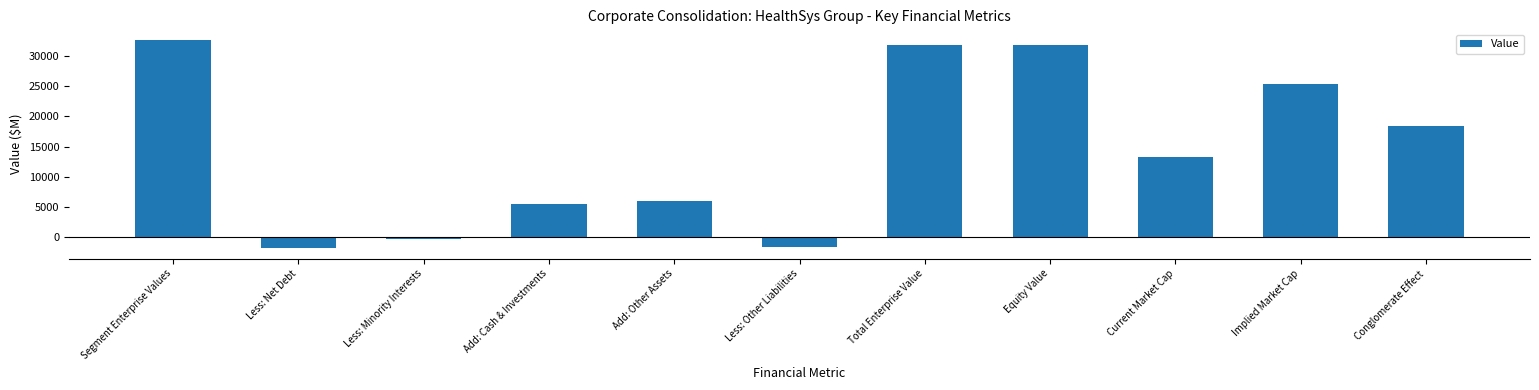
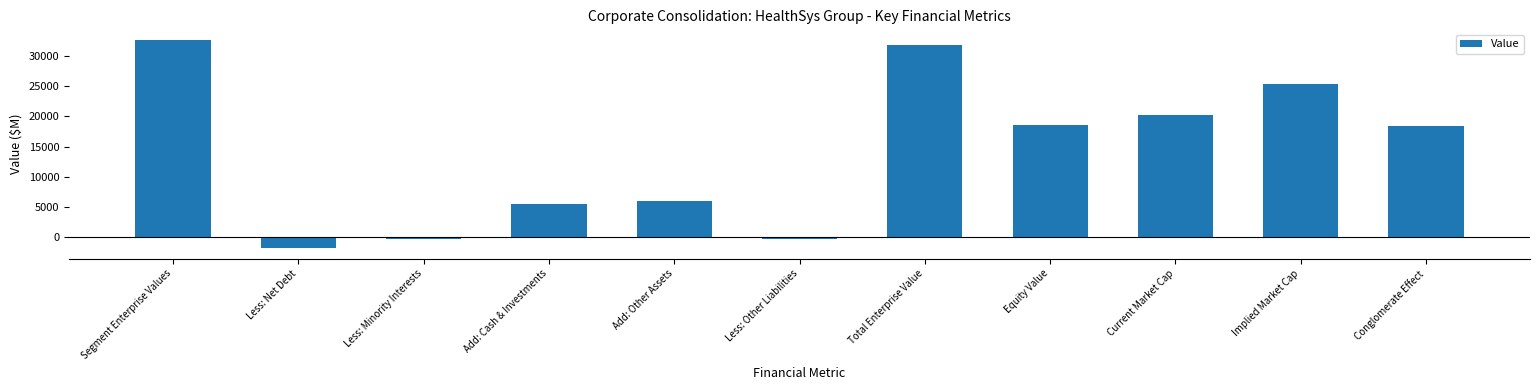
Less: Other Liabilities: -2000 -> 0
Equity Value: 32000 -> 19000
Current Market Cap: 13000 -> 20000
